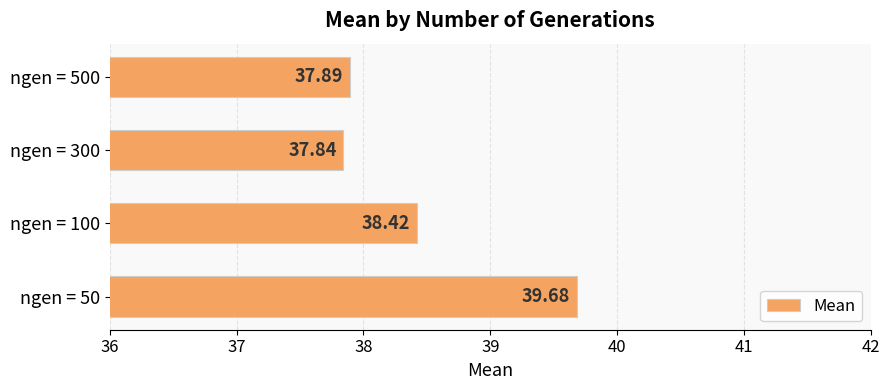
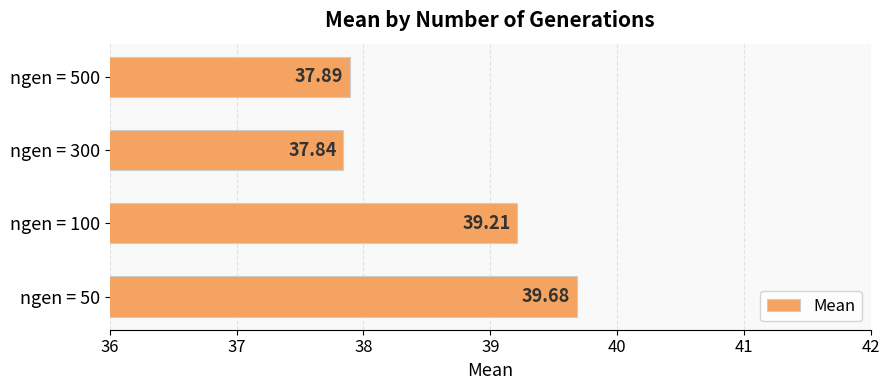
ngen = 100: 38.42 -> 39.21
